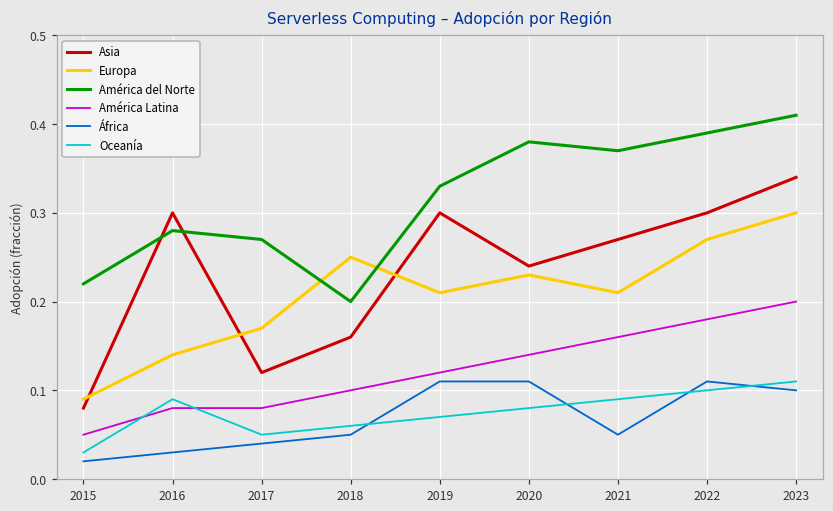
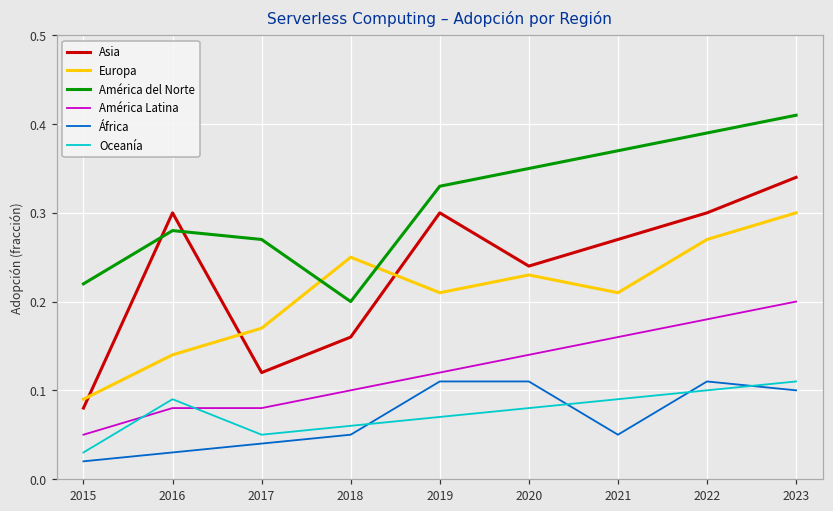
América del Norte, 2020: 0.38 -> 0.35
